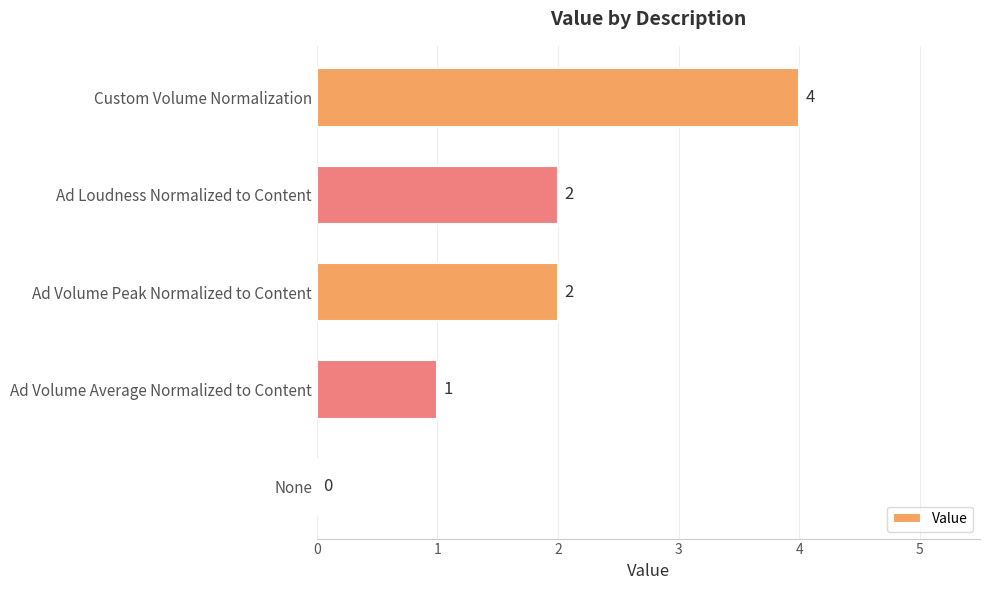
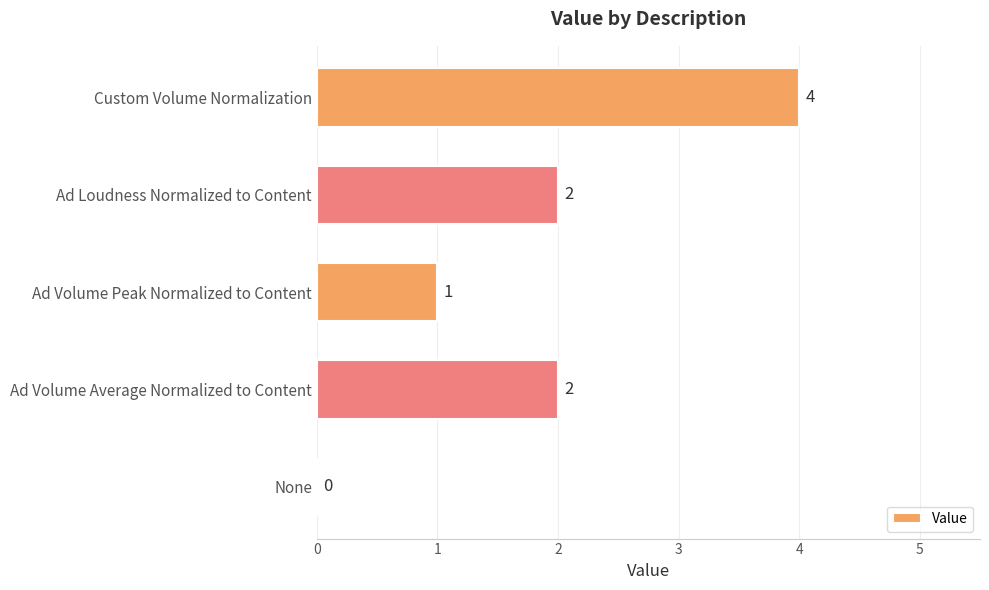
Ad Volume Peak Normalized to Content: 2 -> 1
Ad Volume Average Normalized to Content: 1 -> 2
